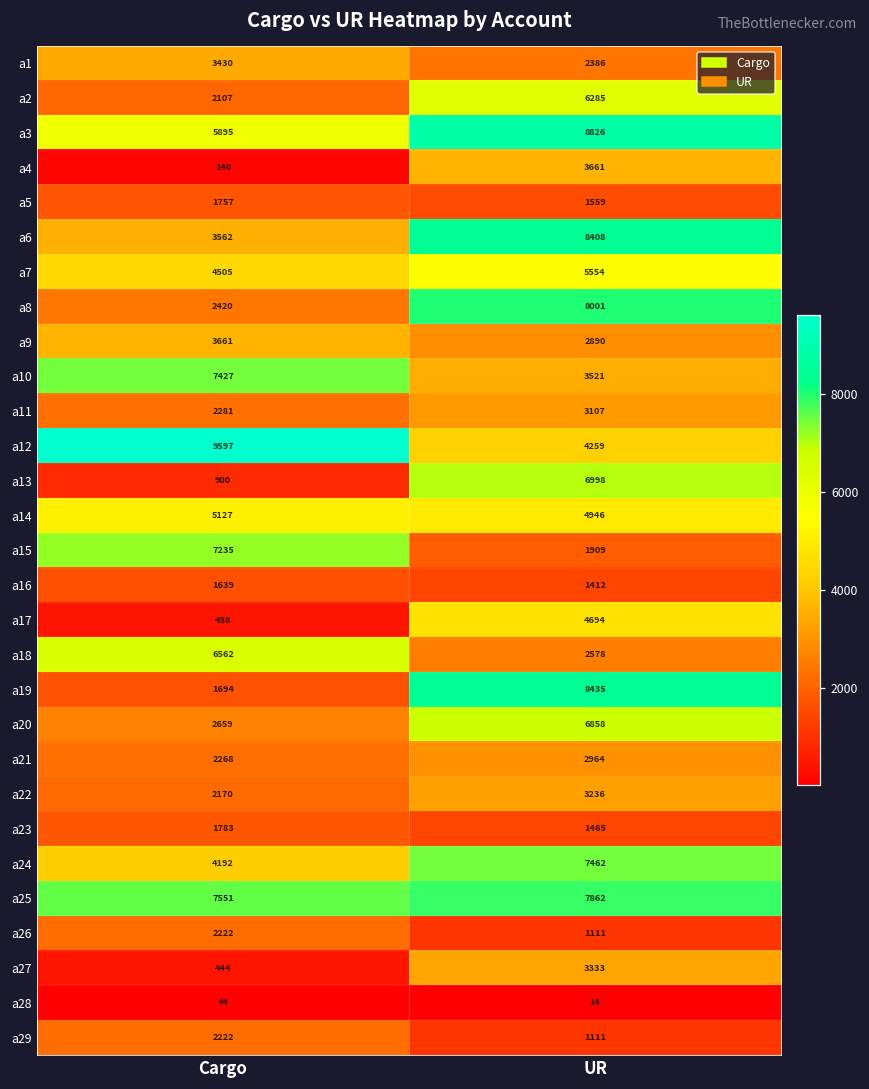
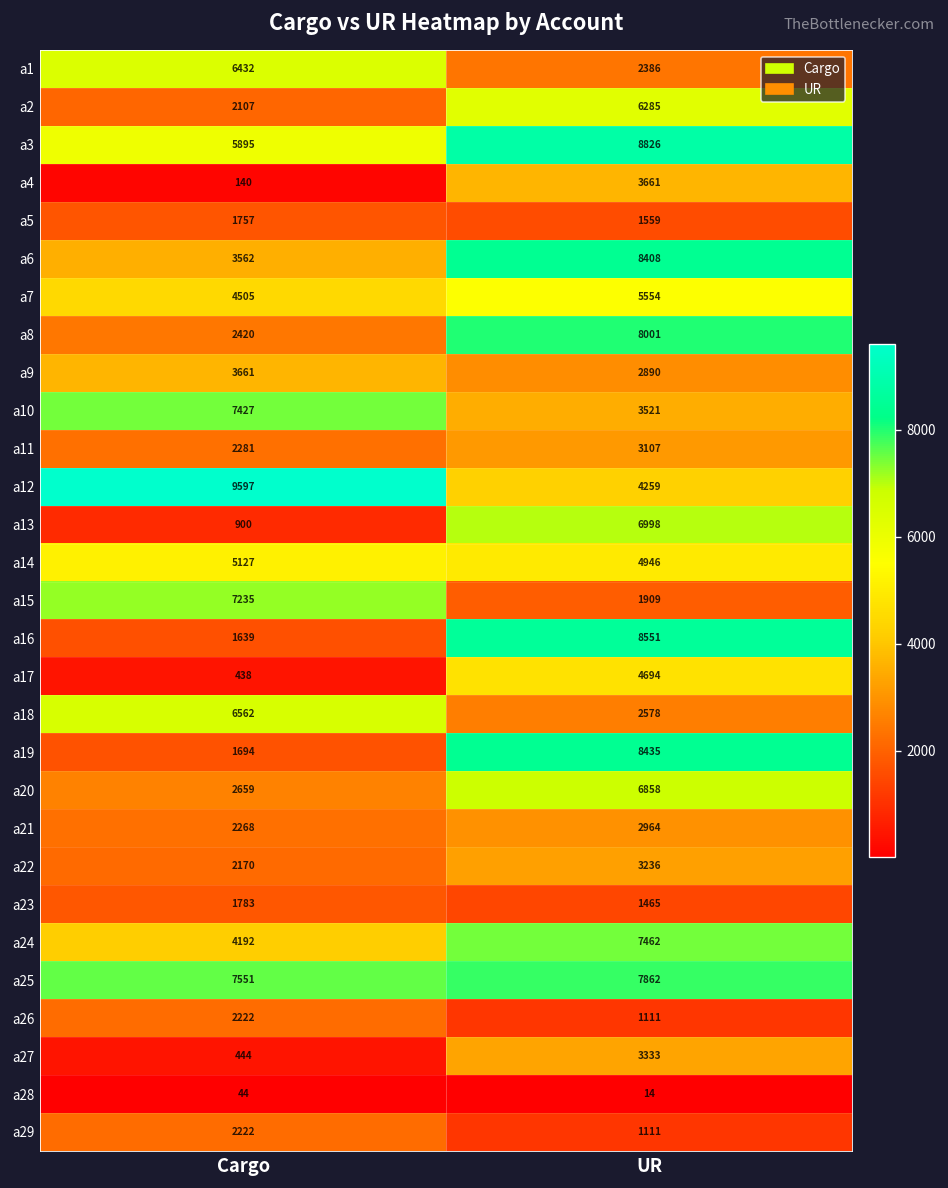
a1, Cargo: 3430 -> 6432
a16, UR: 1412 -> 8551
